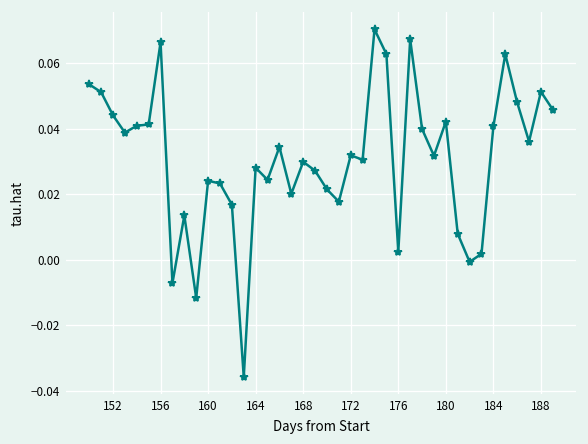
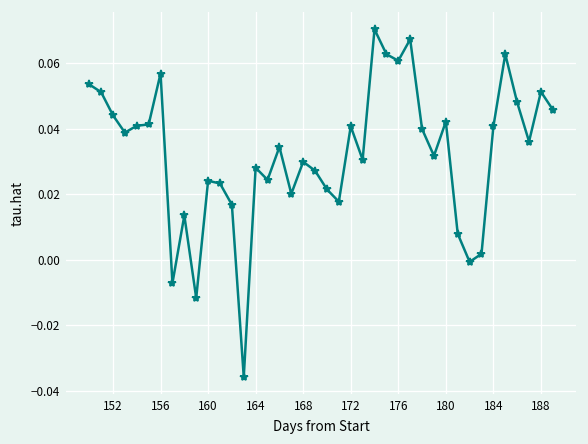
156: 0.066 -> 0.057
172: 0.032 -> 0.041
176: 0.002 -> 0.061
